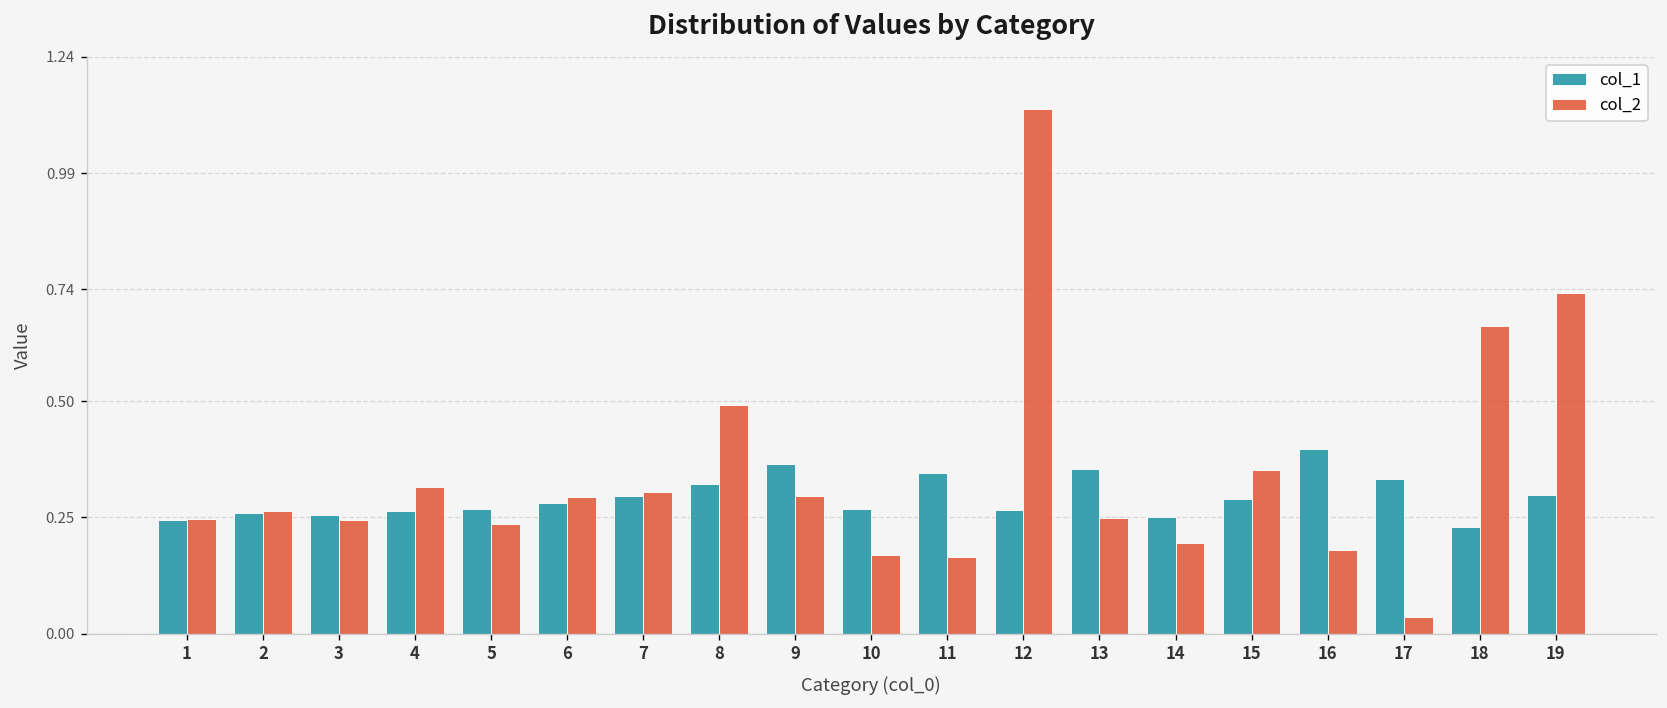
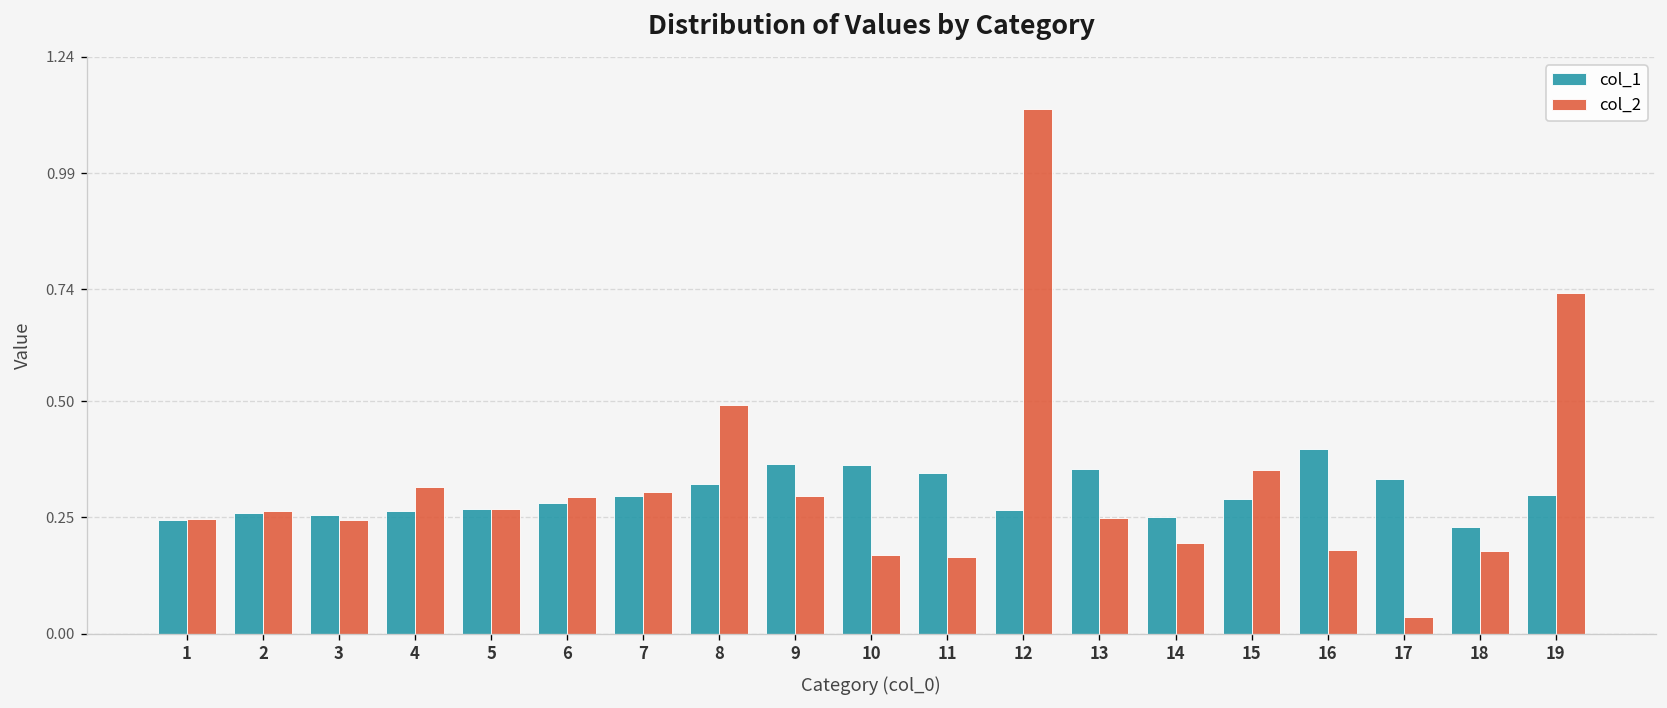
col_2, 5: 0.23 -> 0.27
col_1, 10: 0.27 -> 0.36
col_2, 18: 0.66 -> 0.18
